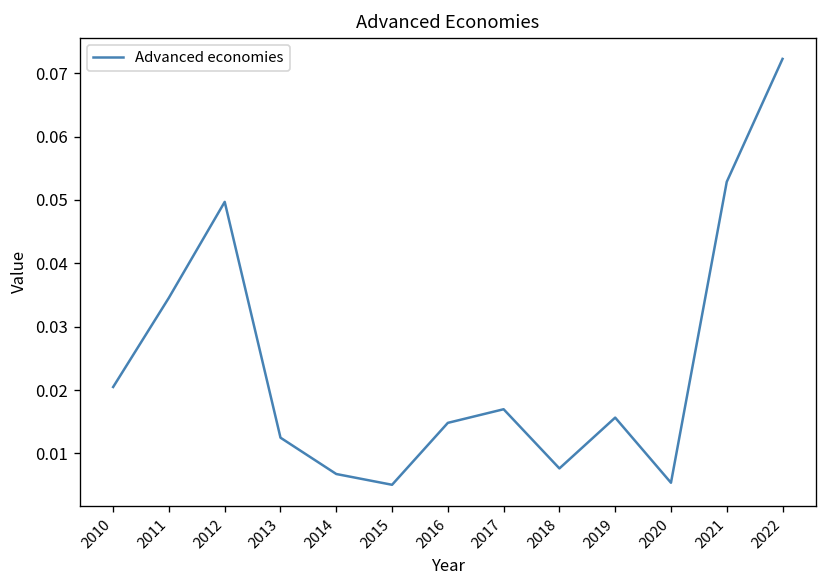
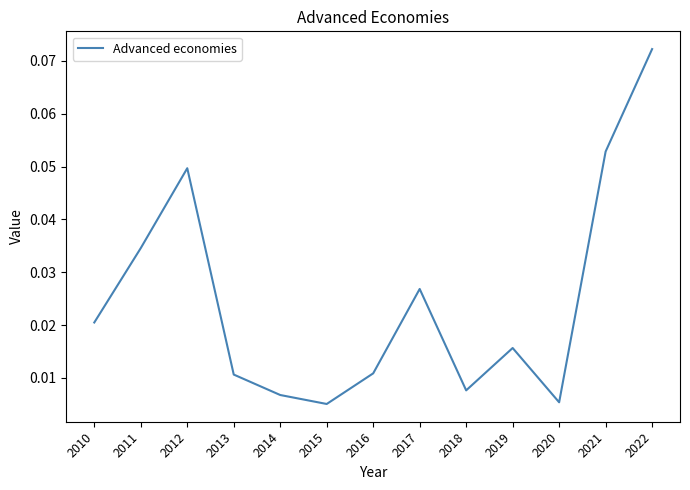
2013: 0.012 -> 0.011
2016: 0.015 -> 0.011
2017: 0.017 -> 0.027
